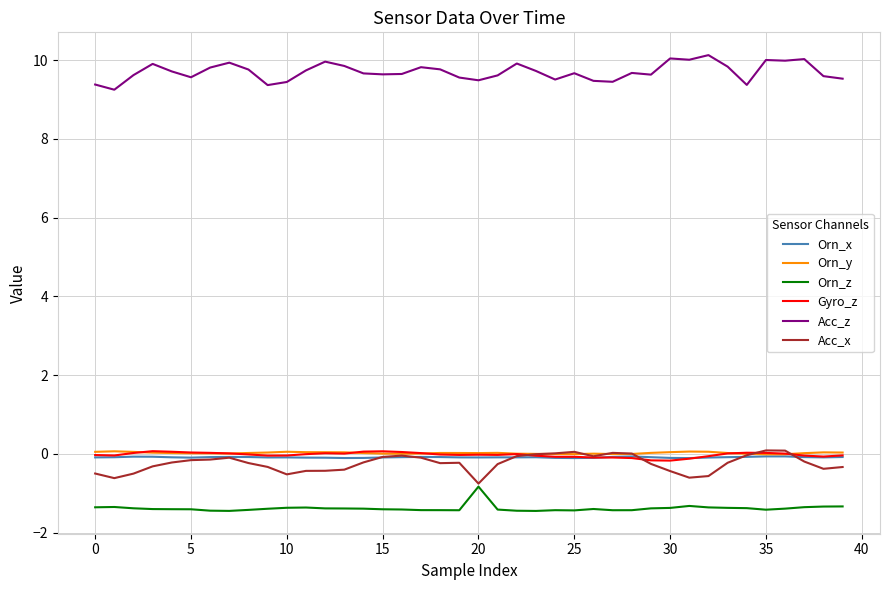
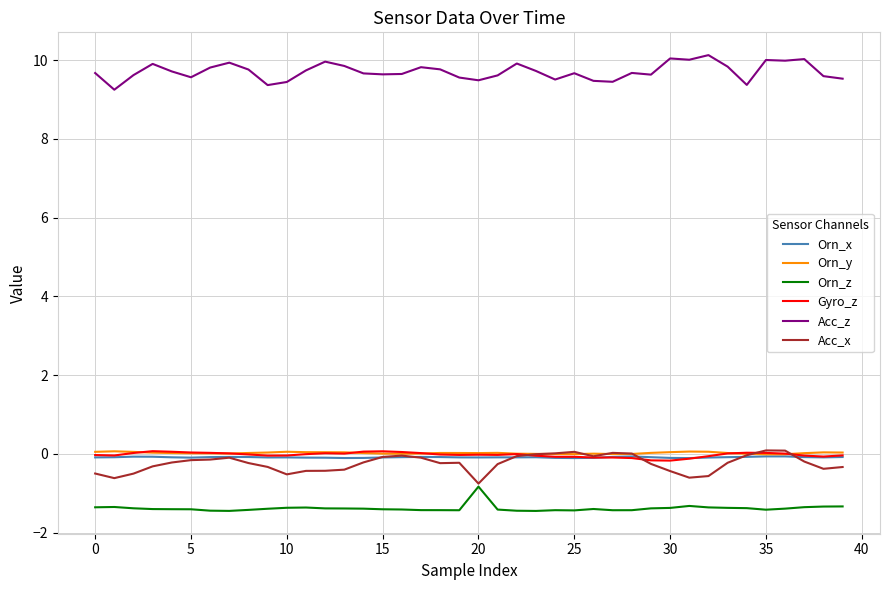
Acc_z, 0: 9.4 -> 9.7
